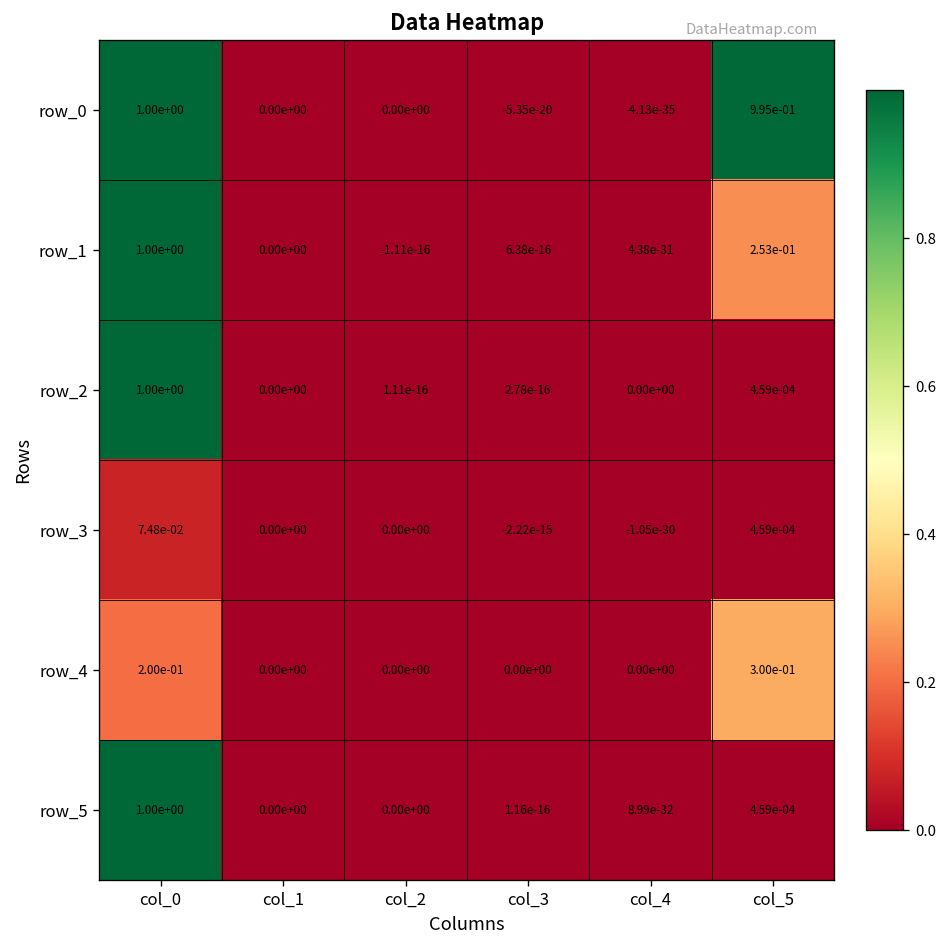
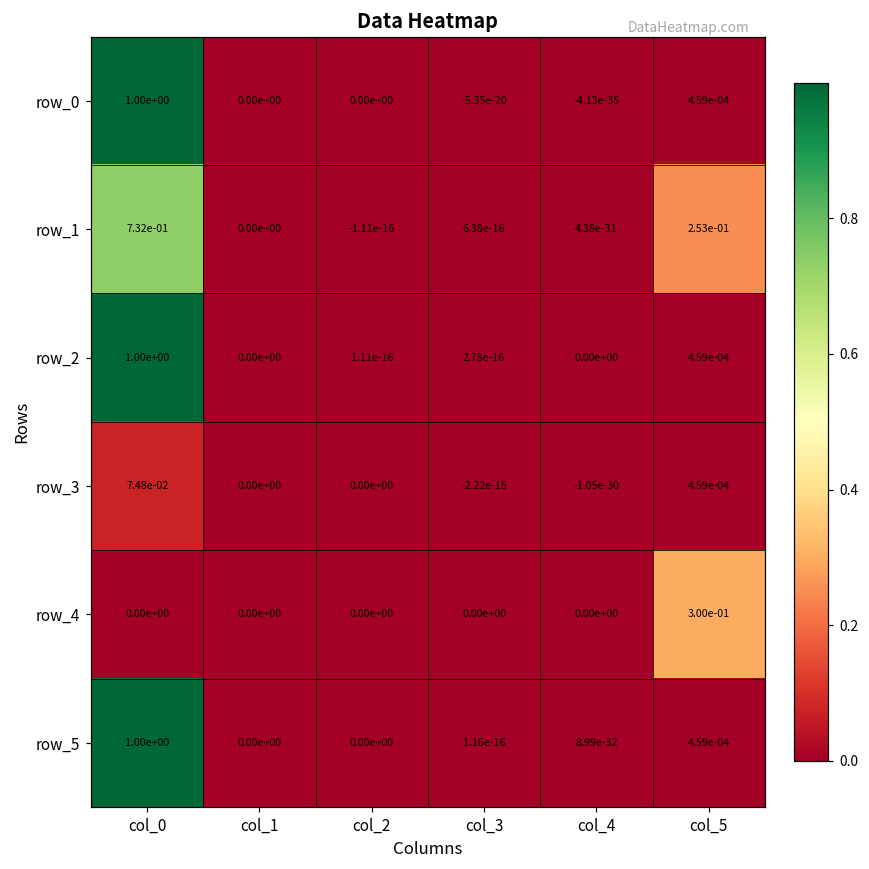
row_0, col_5: 9.95e-01 -> 4.59e-04
row_1, col_0: 1.00e+00 -> 7.32e-01
row_4, col_0: 2.00e-01 -> 0.00e+00
